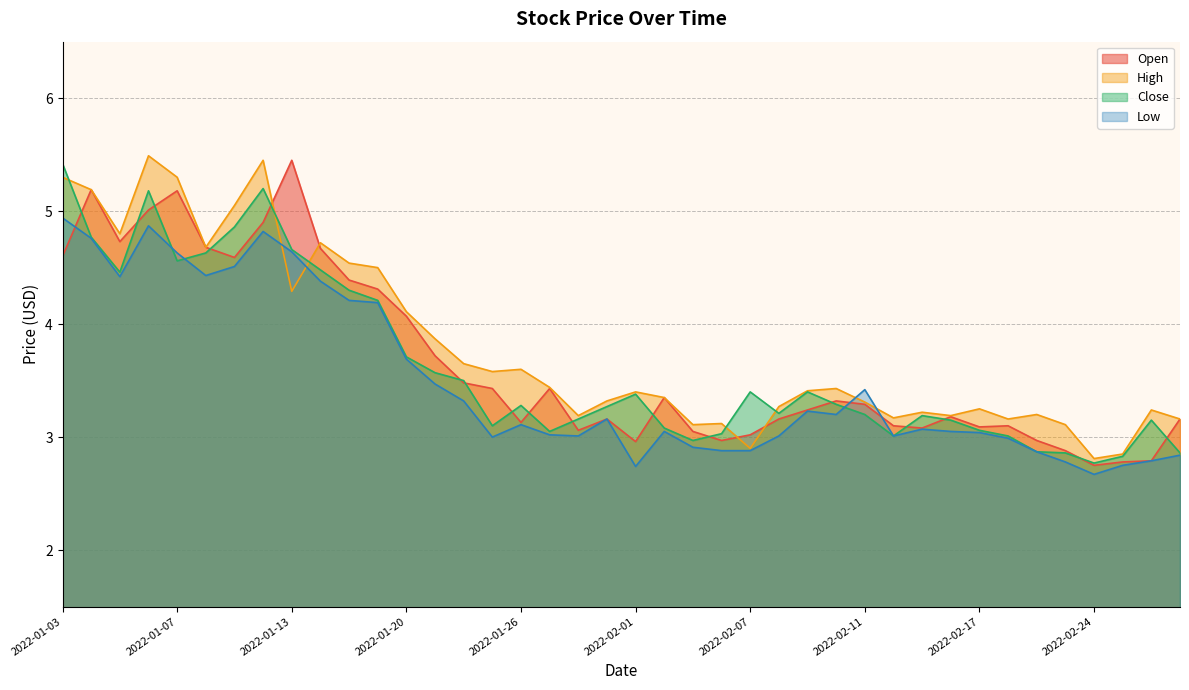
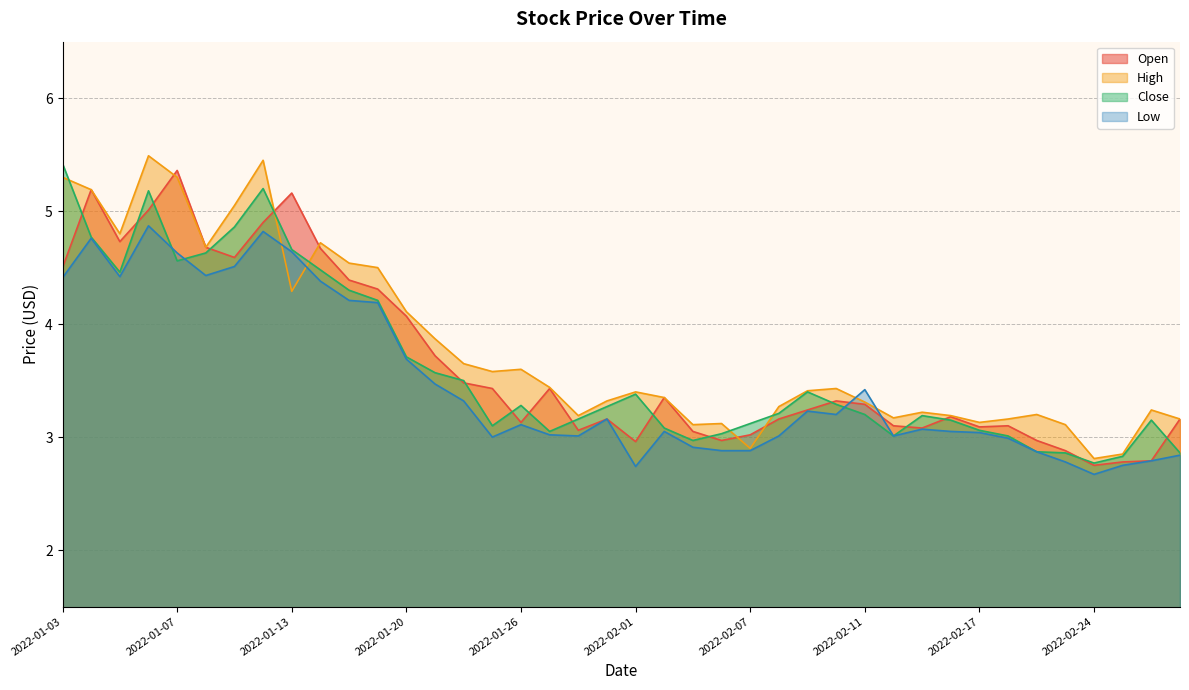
Open, 2022-01-03: 4.6 -> 4.5
Low, 2022-01-03: 4.94 -> 4.41
Open, 2022-01-07: 5.18 -> 5.36
Open, 2022-01-13: 5.45 -> 5.16
Close, 2022-02-07: 3.40 -> 3.12
High, 2022-02-17: 3.25 -> 3.13
